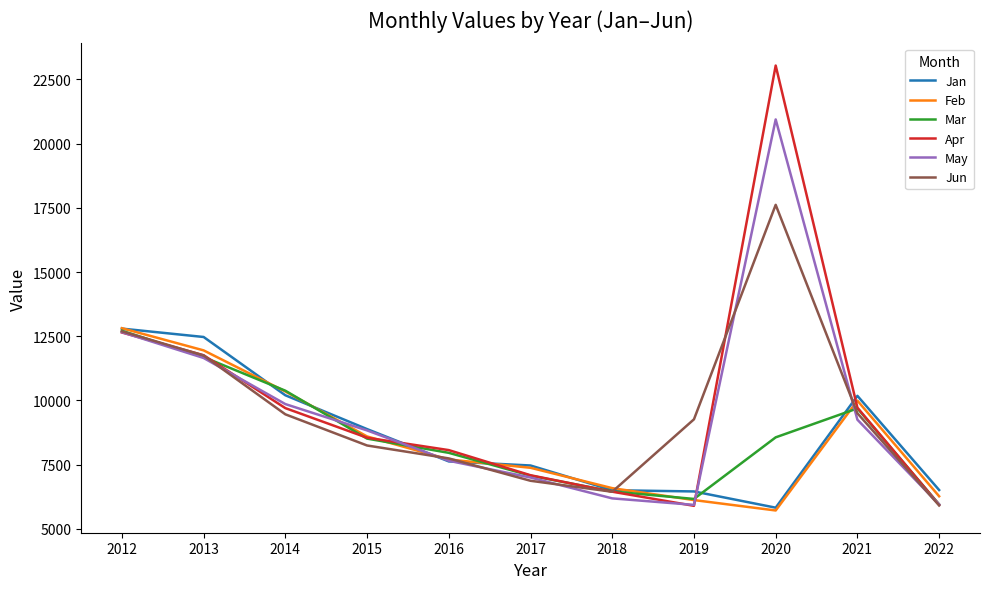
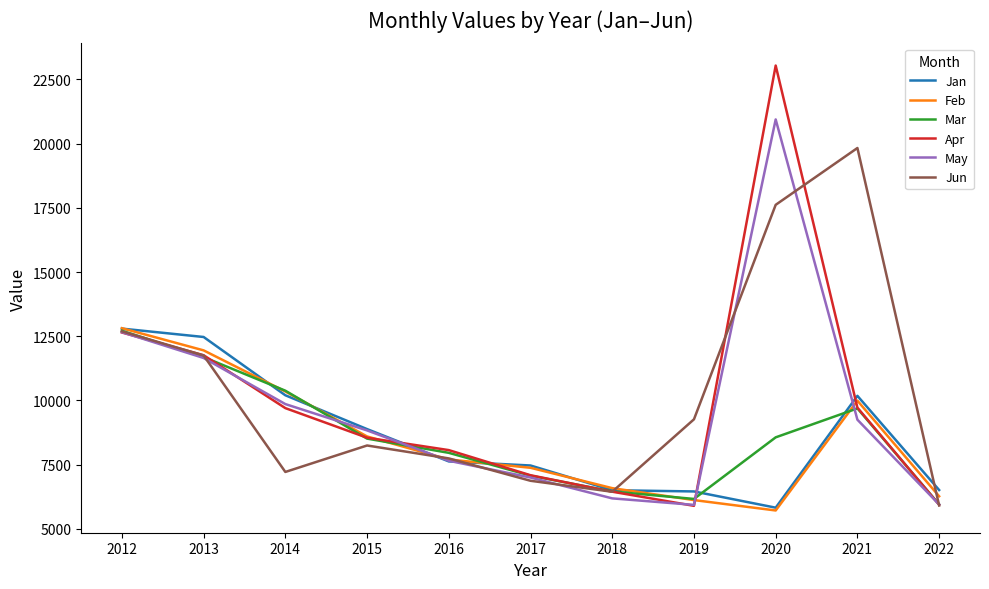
Jun, 2014: 9500 -> 7200
Jun, 2021: 9500 -> 19800
